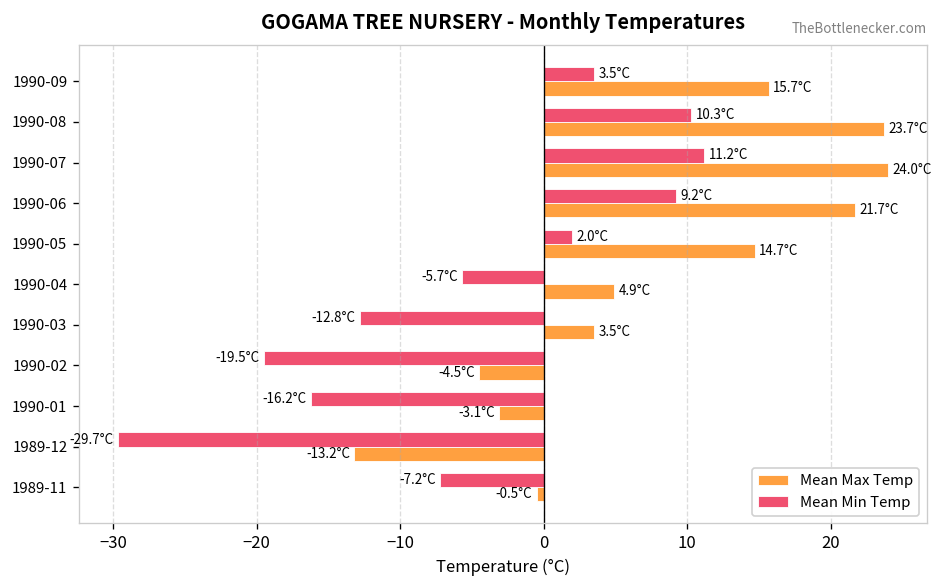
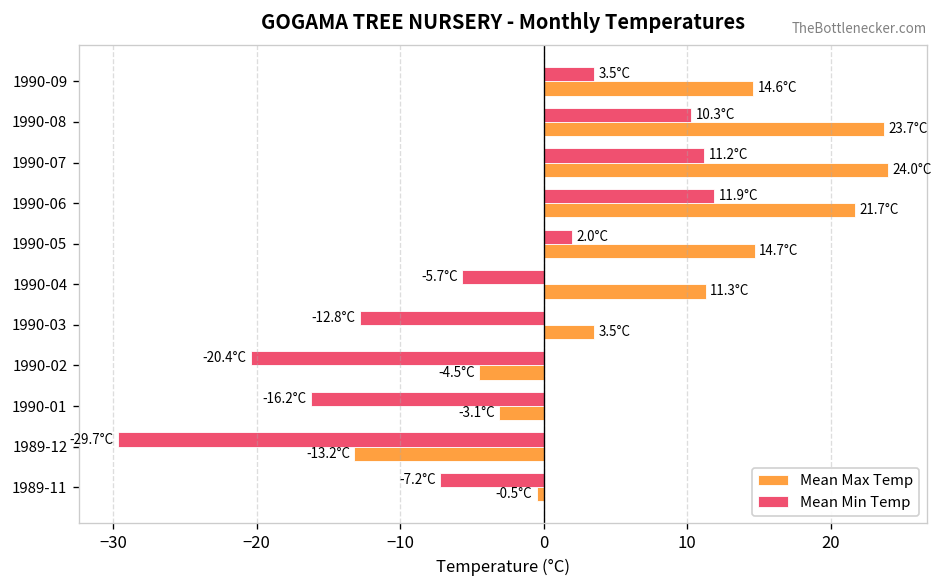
Mean Max Temp, 1990-09: 15.7°C -> 14.6°C
Mean Min Temp, 1990-06: 9.2°C -> 11.9°C
Mean Max Temp, 1990-04: 4.9°C -> 11.3°C
Mean Min Temp, 1990-02: -19.5°C -> -20.4°C
